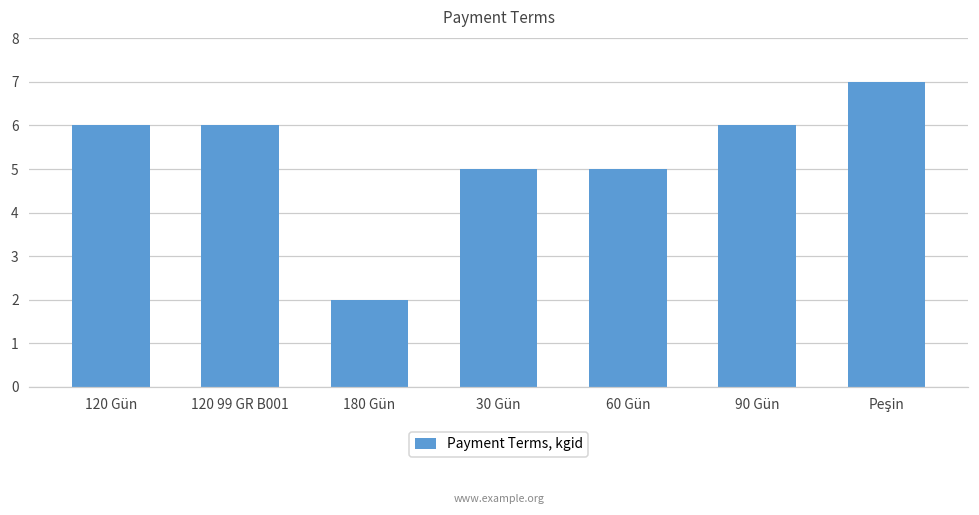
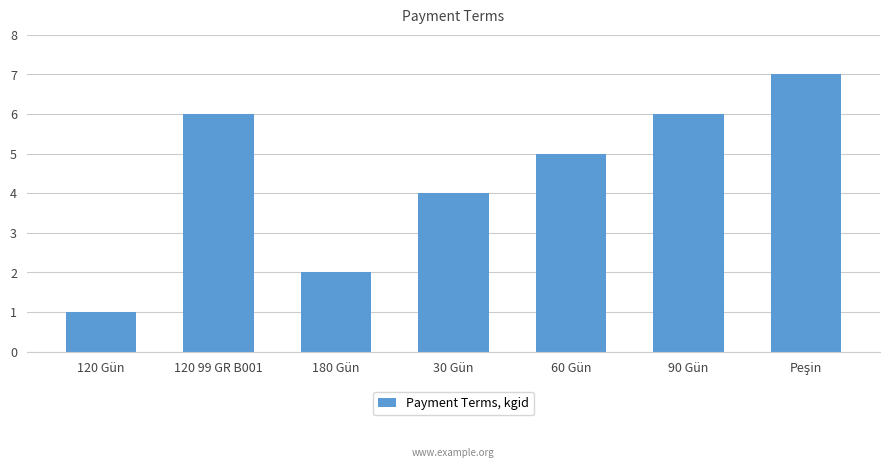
120 Gün: 6 -> 1
30 Gün: 5 -> 4
